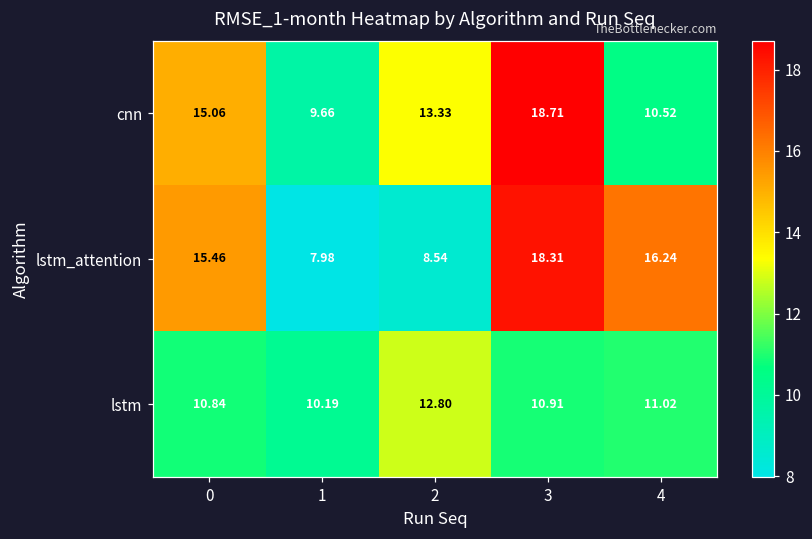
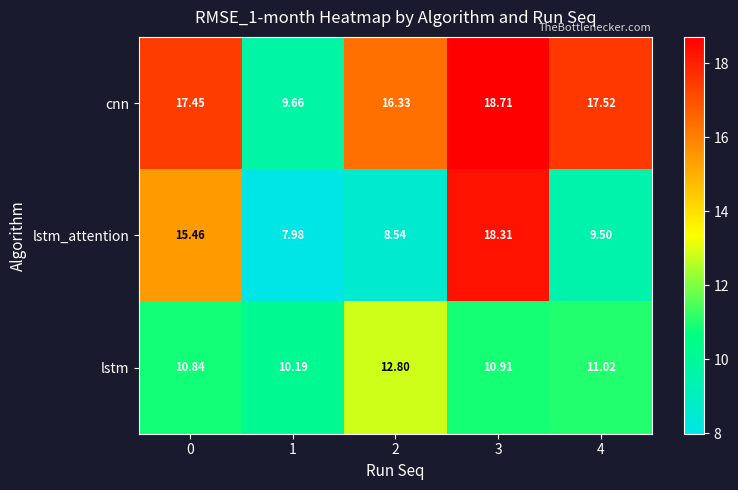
cnn, 0: 15.06 -> 17.45
cnn, 2: 13.33 -> 16.33
cnn, 4: 10.52 -> 17.52
lstm_attention, 4: 16.24 -> 9.50
